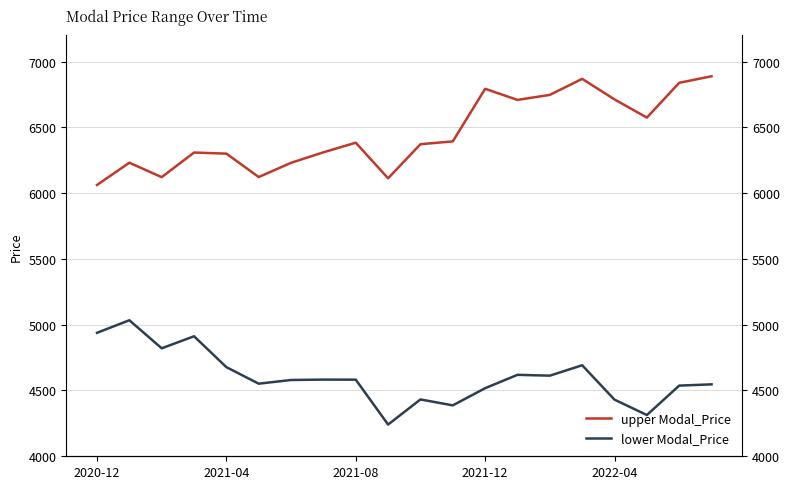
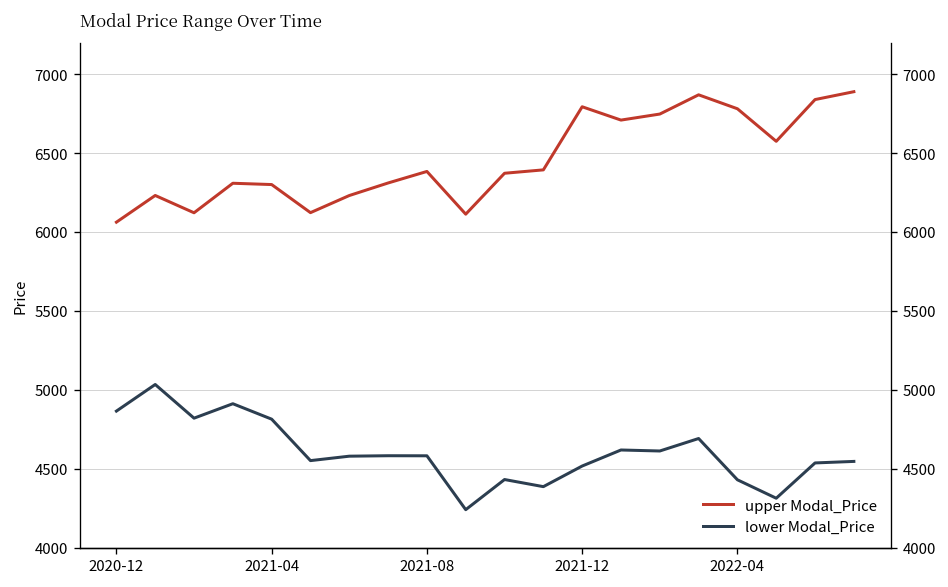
lower Modal_Price, 2020-12: 4940 -> 4870
lower Modal_Price, 2021-04: 4680 -> 4810
upper Modal_Price, 2022-04: 6710 -> 6780
